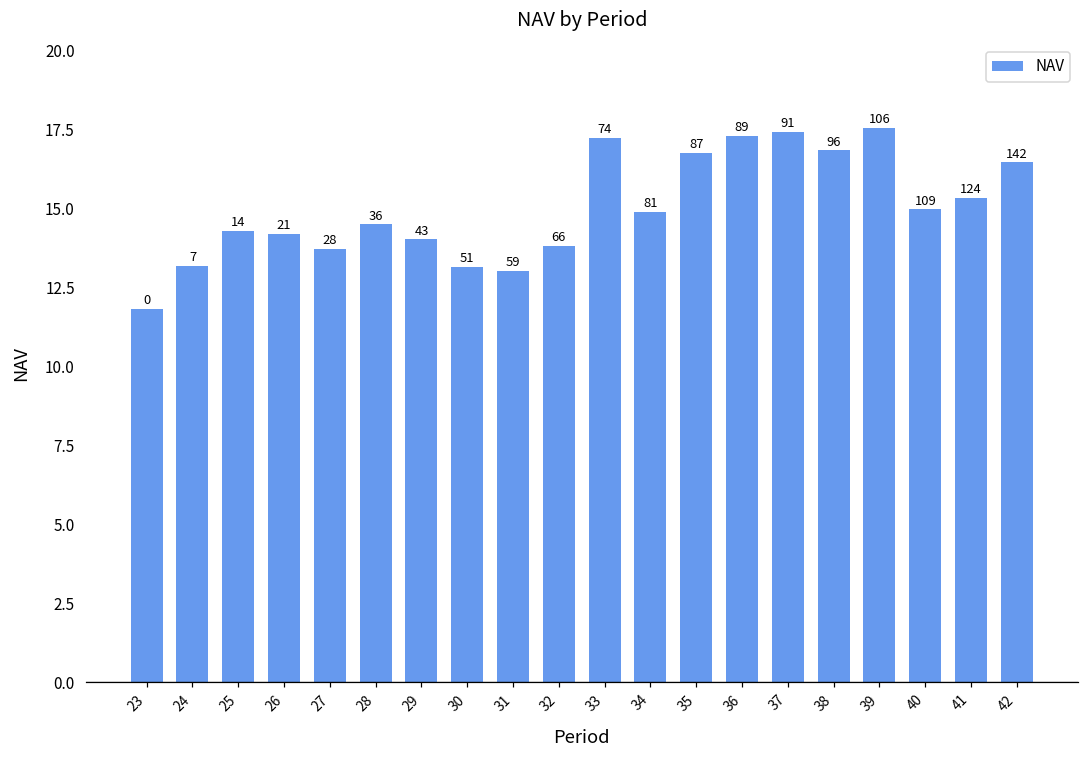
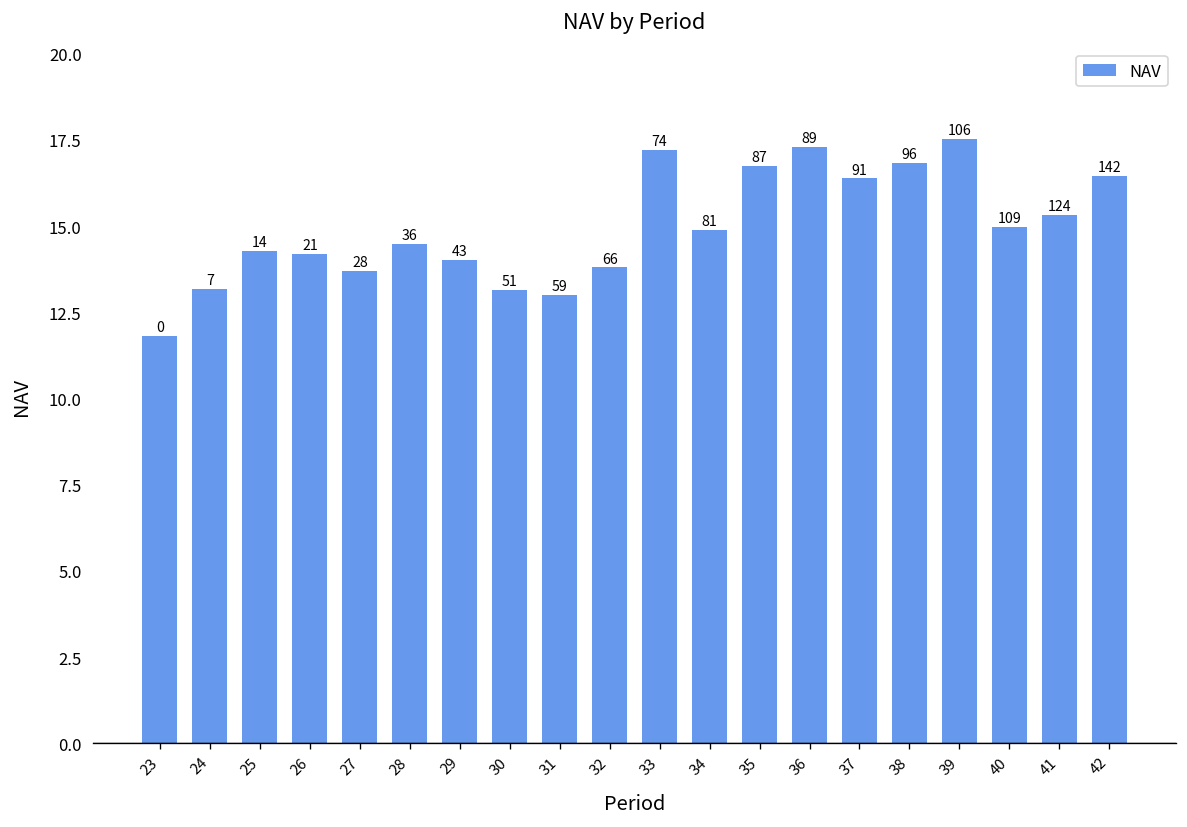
37: 17.4 -> 16.4
